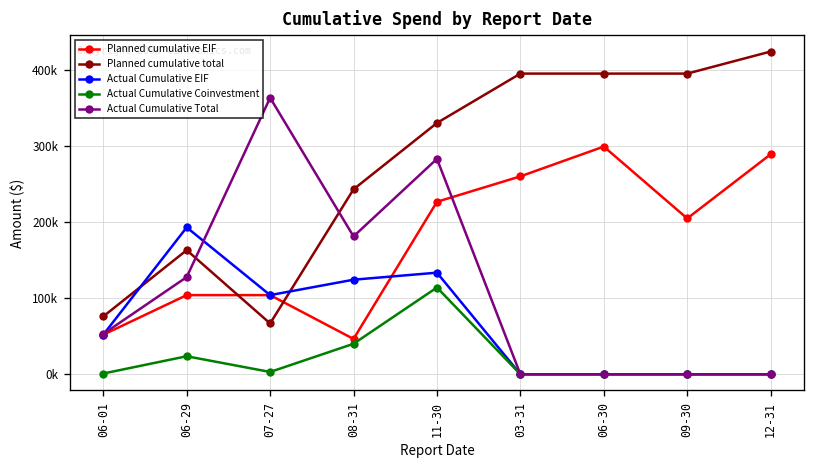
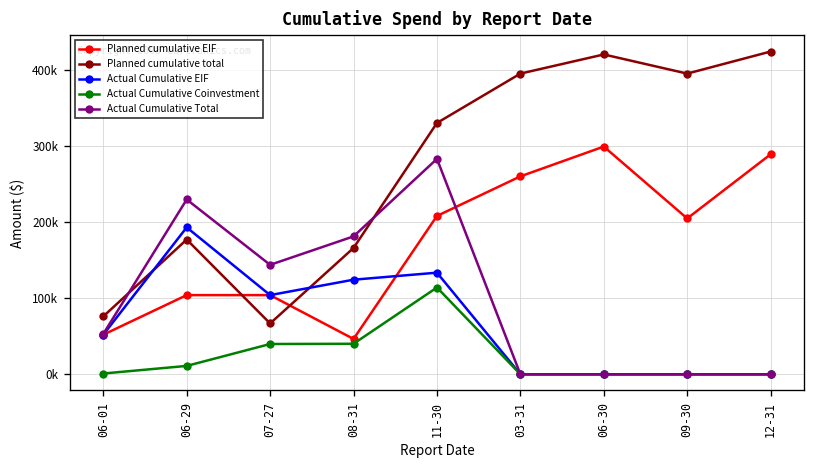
Planned cumulative total, 06-29: 160000 -> 180000
Actual Cumulative Coinvestment, 06-29: 20000 -> 10000
Actual Cumulative Total, 06-29: 130000 -> 230000
Actual Cumulative Coinvestment, 07-27: 0 -> 40000
Actual Cumulative Total, 07-27: 360000 -> 140000
Planned cumulative total, 08-31: 240000 -> 170000
Planned cumulative EIF, 11-30: 230000 -> 210000
Planned cumulative total, 06-30: 400000 -> 420000
